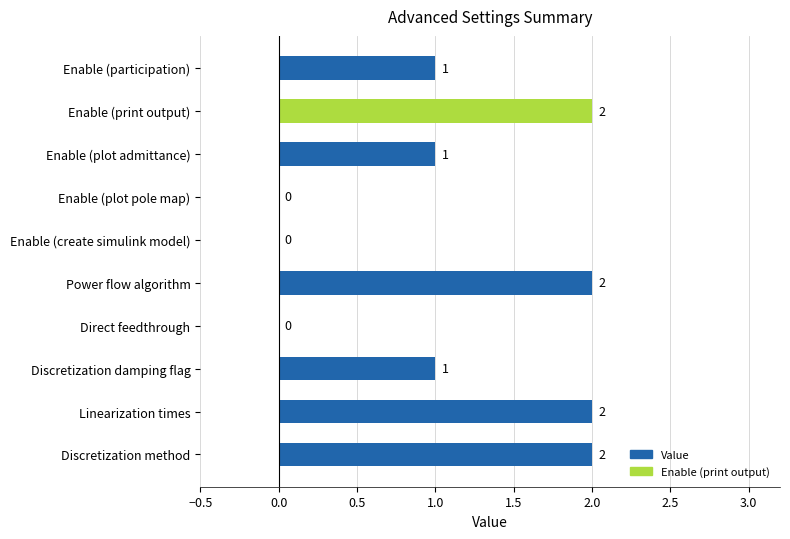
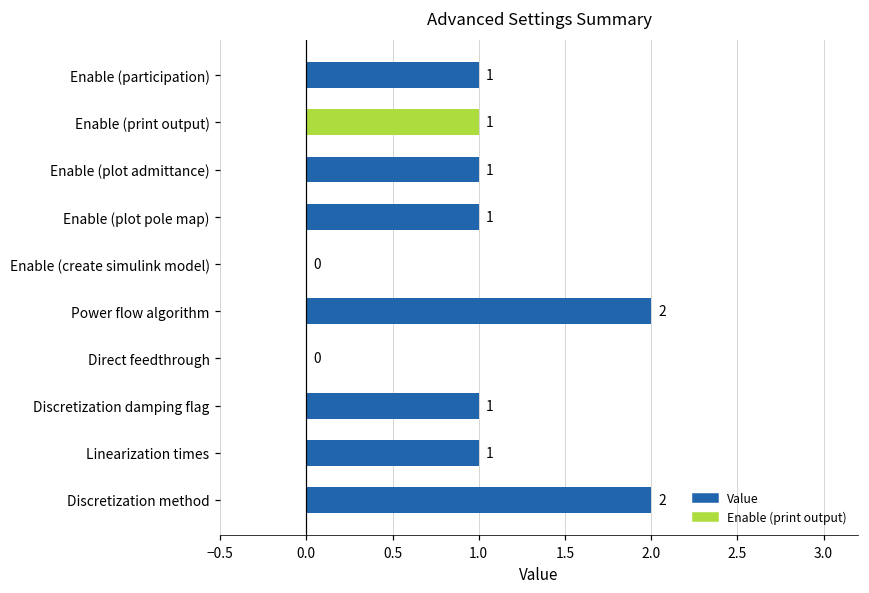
Enable (print output): 2 -> 1
Enable (plot pole map): 0 -> 1
Linearization times: 2 -> 1
